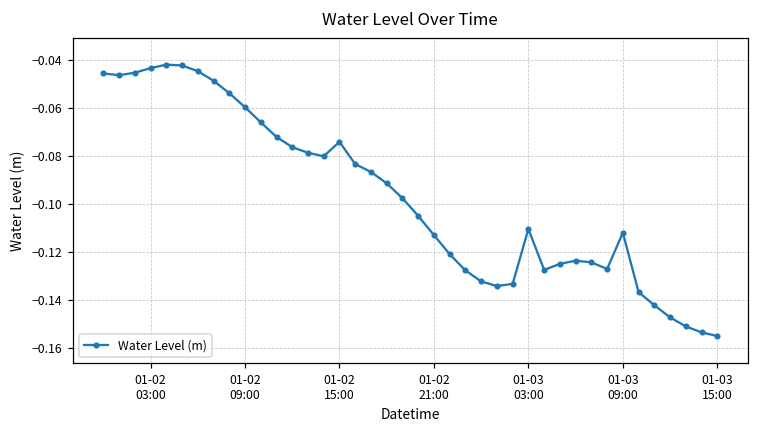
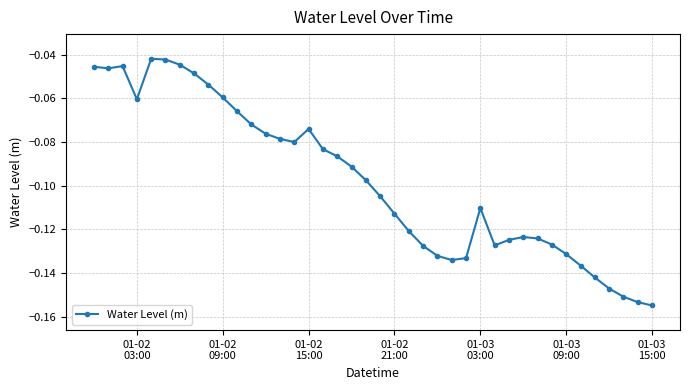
01-02 03:00: -0.043 -> -0.060
01-03 09:00: -0.112 -> -0.131
